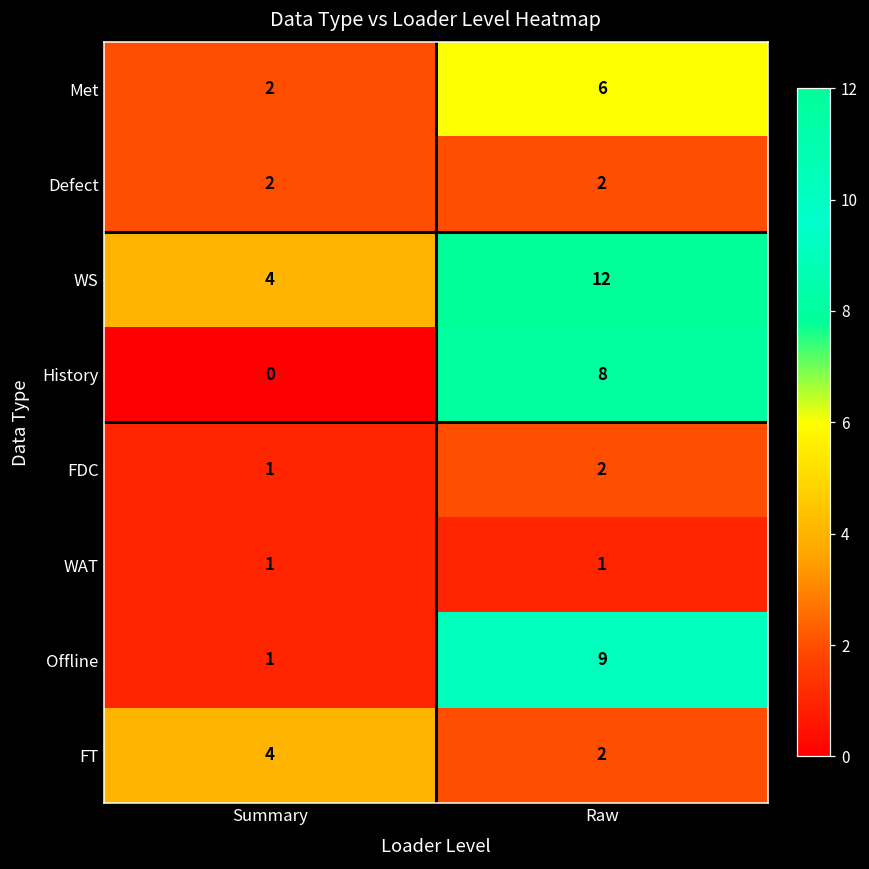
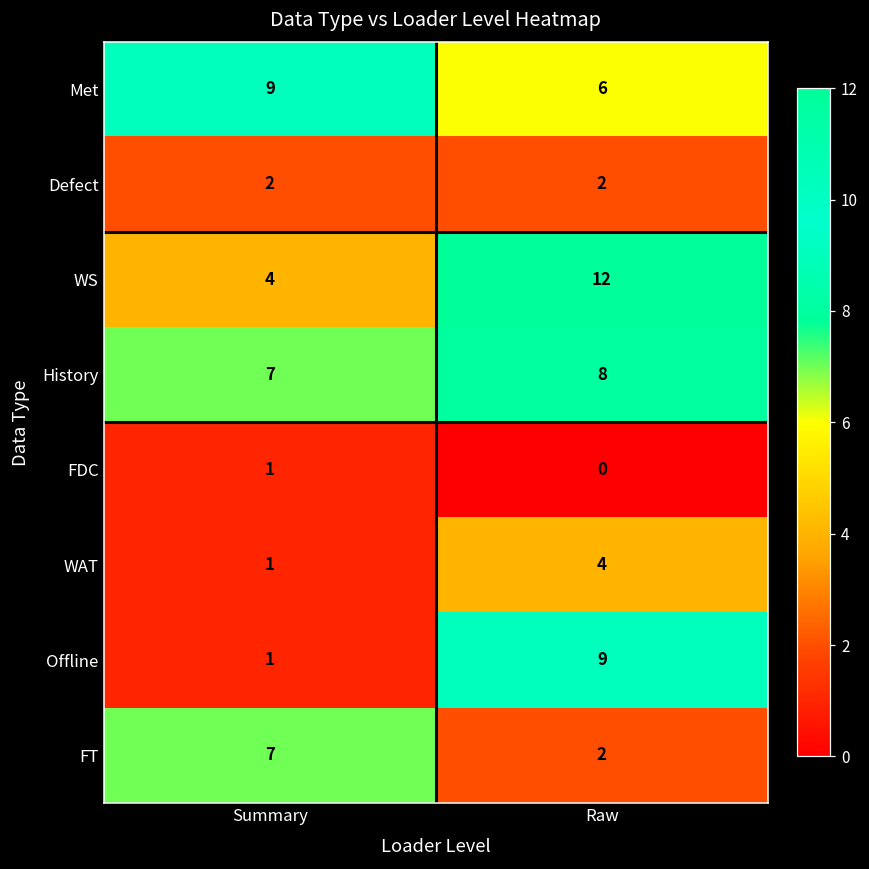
Met, Summary: 2 -> 9
History, Summary: 0 -> 7
FDC, Raw: 2 -> 0
WAT, Raw: 1 -> 4
FT, Summary: 4 -> 7
